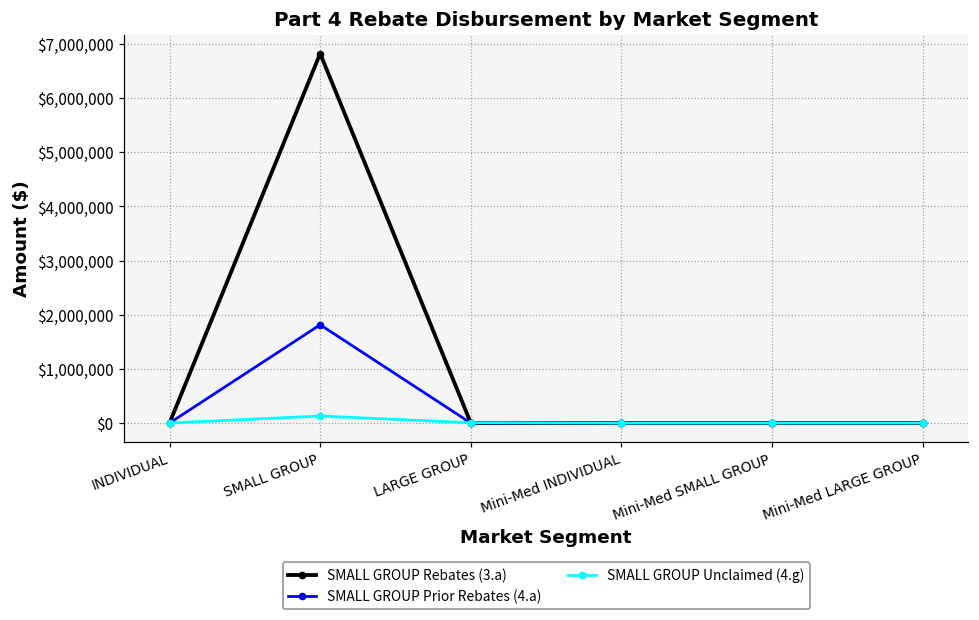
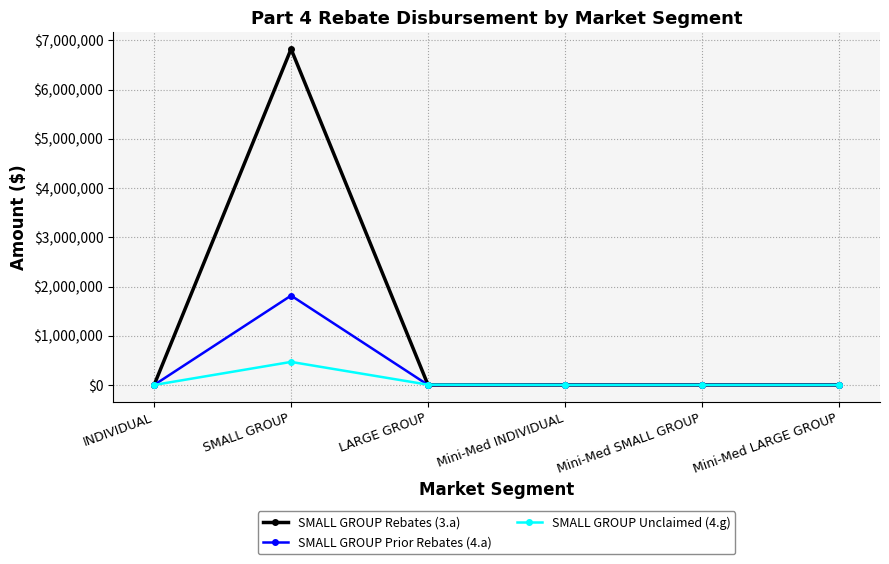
SMALL GROUP Unclaimed (4.g), SMALL GROUP: $100,000 -> $500,000
